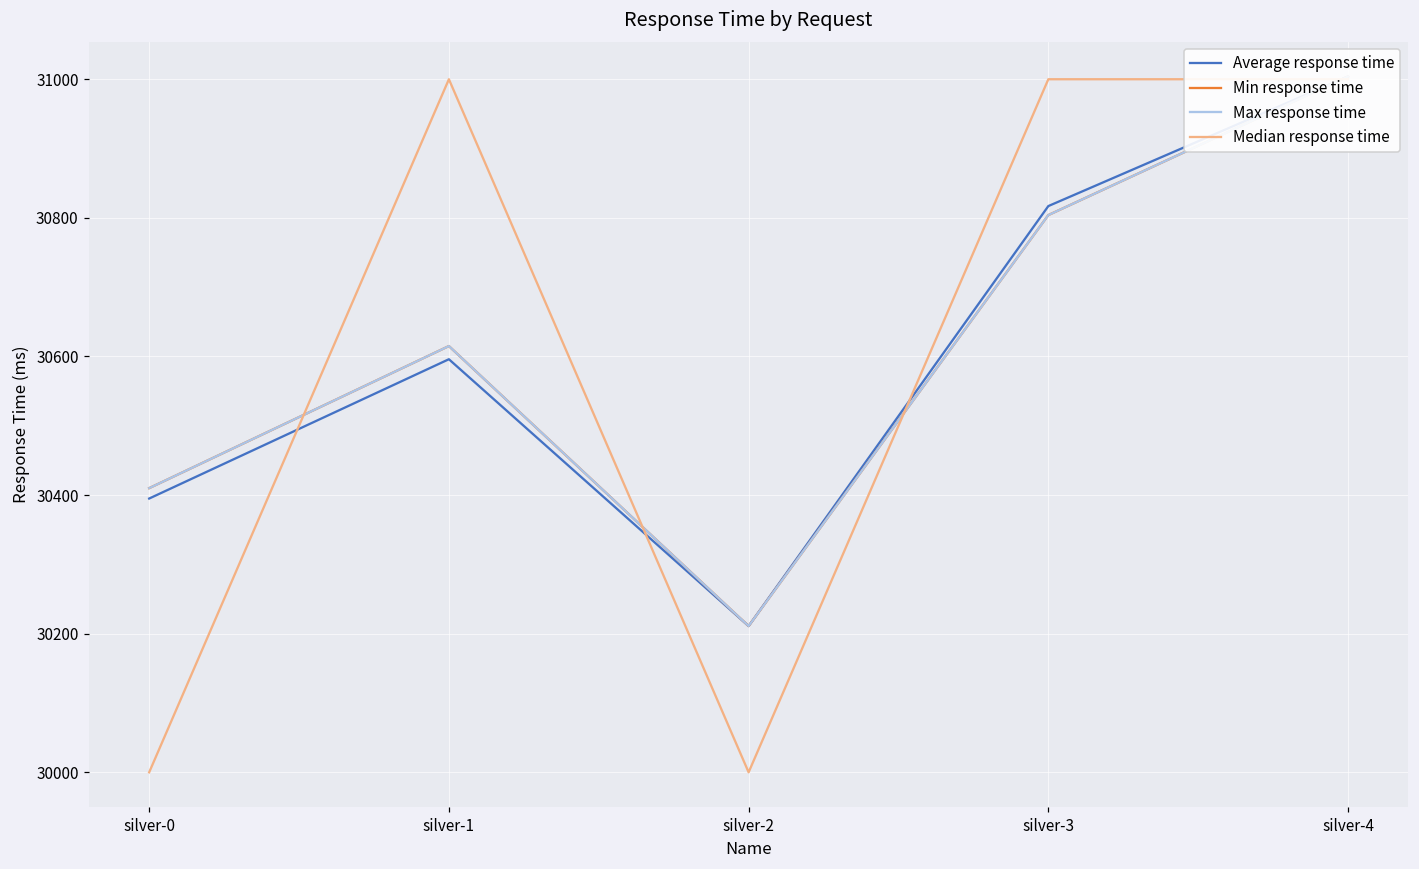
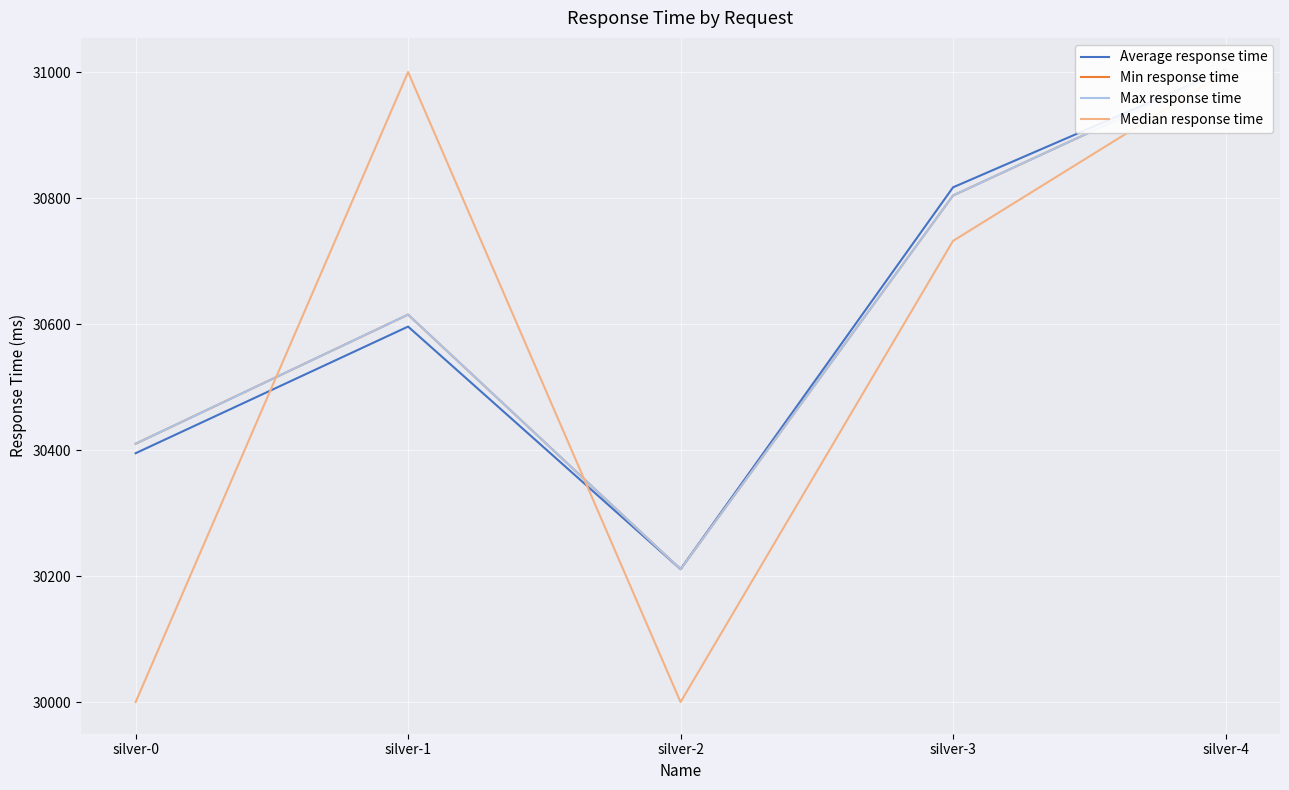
Median response time, silver-3: 31000 -> 30730
